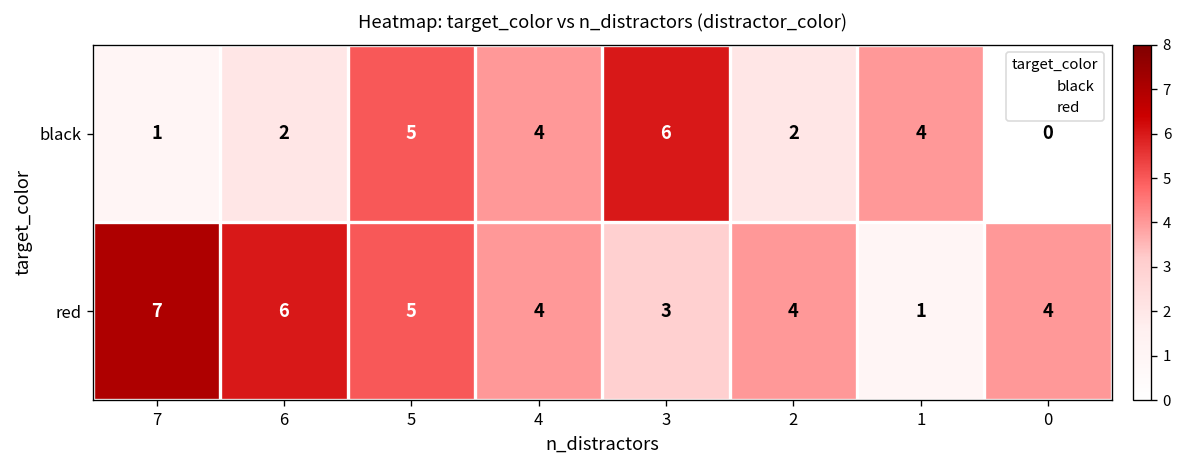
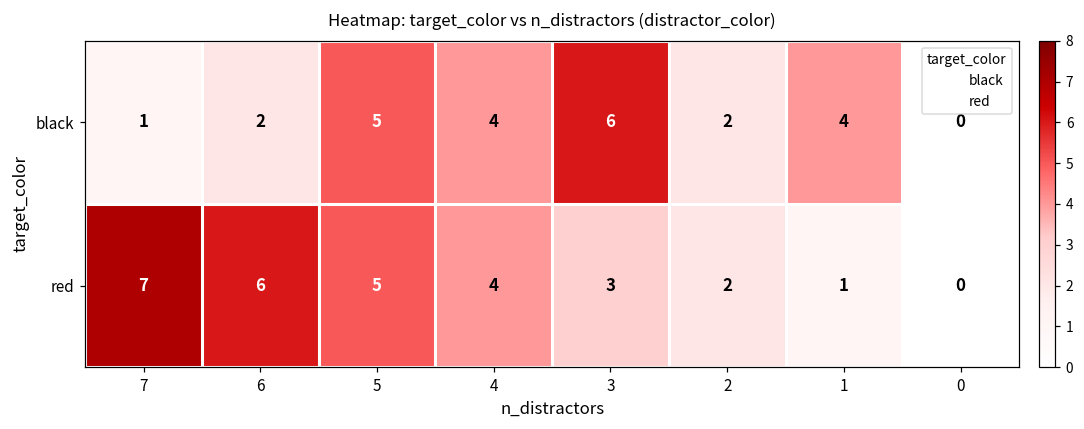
red, 2: 4 -> 2
red, 0: 4 -> 0
